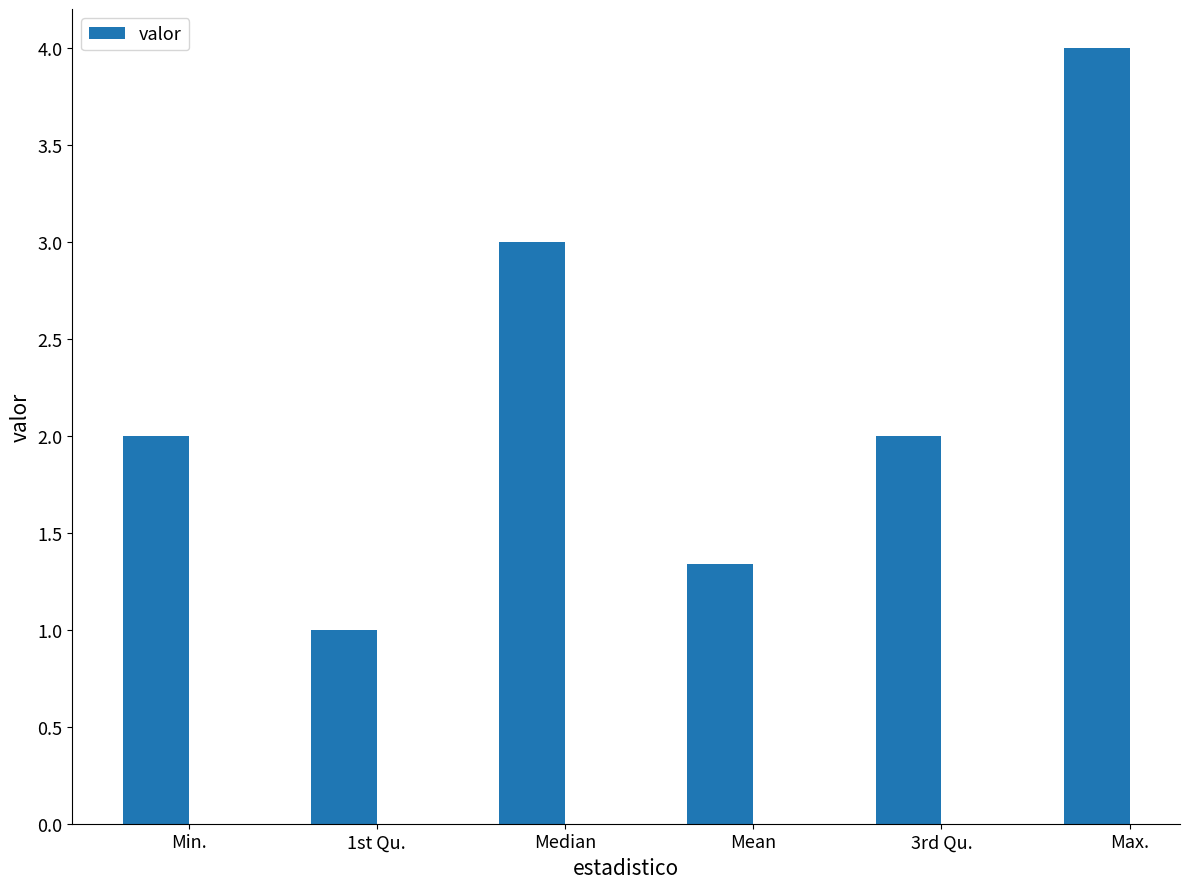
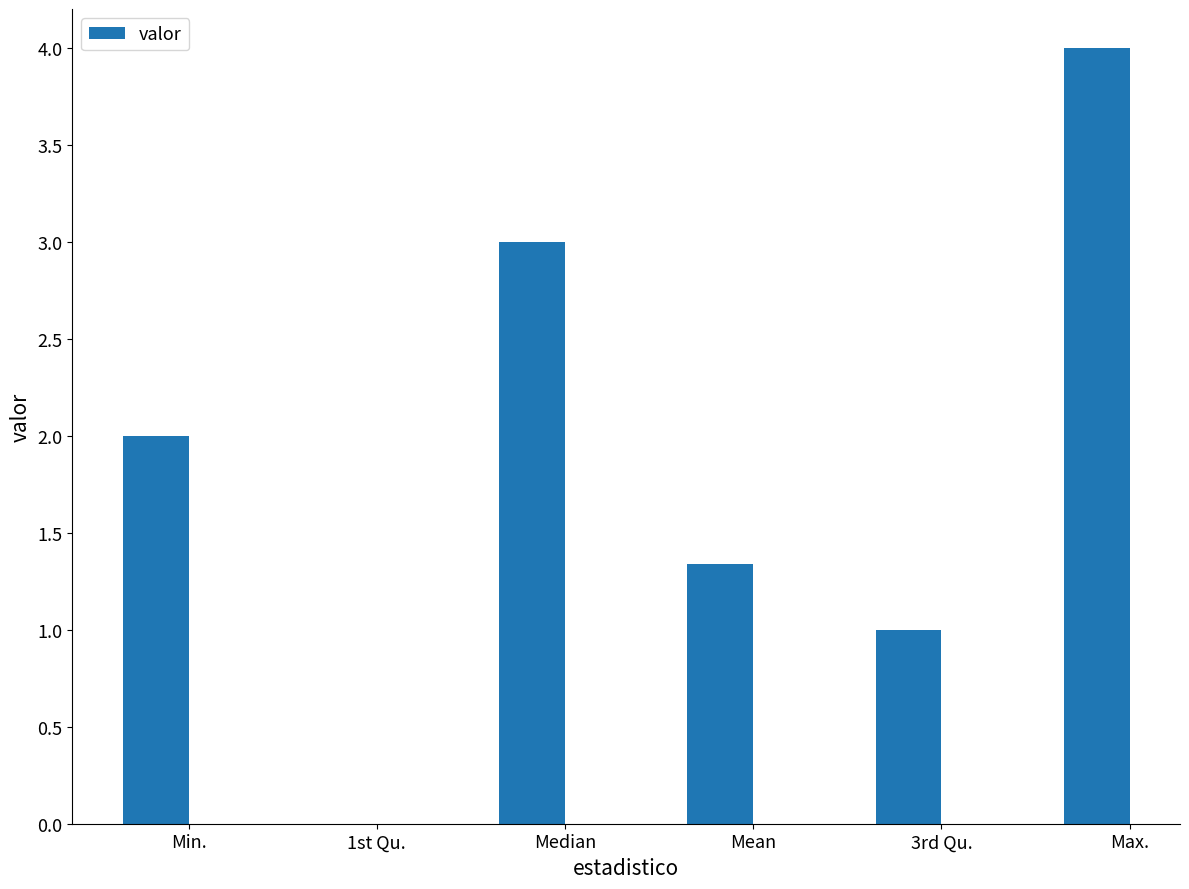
1st Qu.: 1 -> 0
3rd Qu.: 2 -> 1
